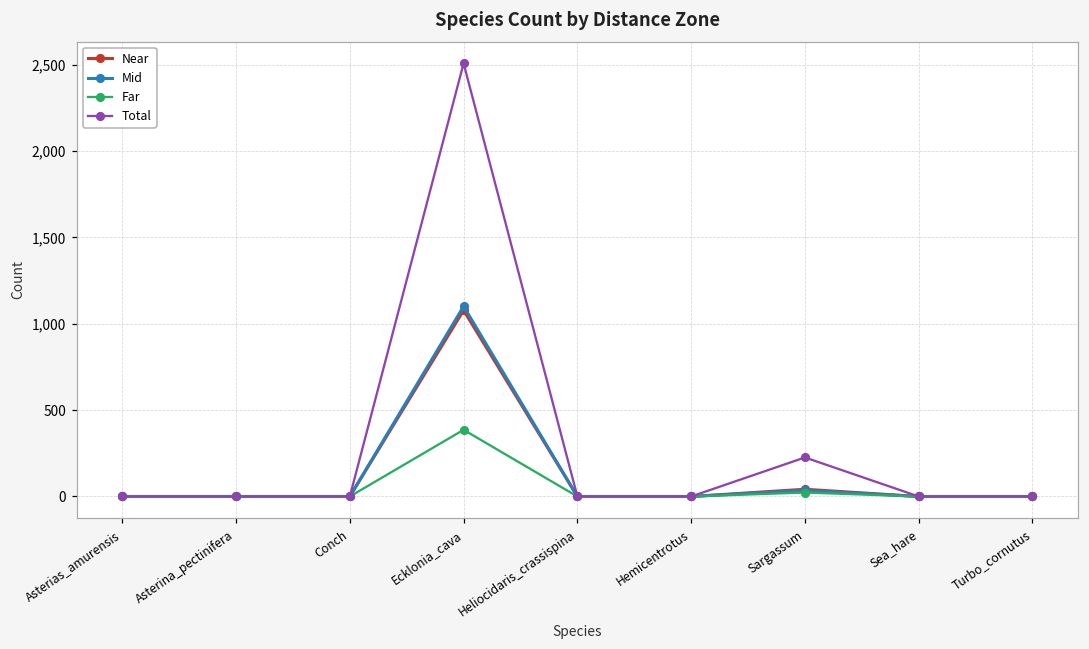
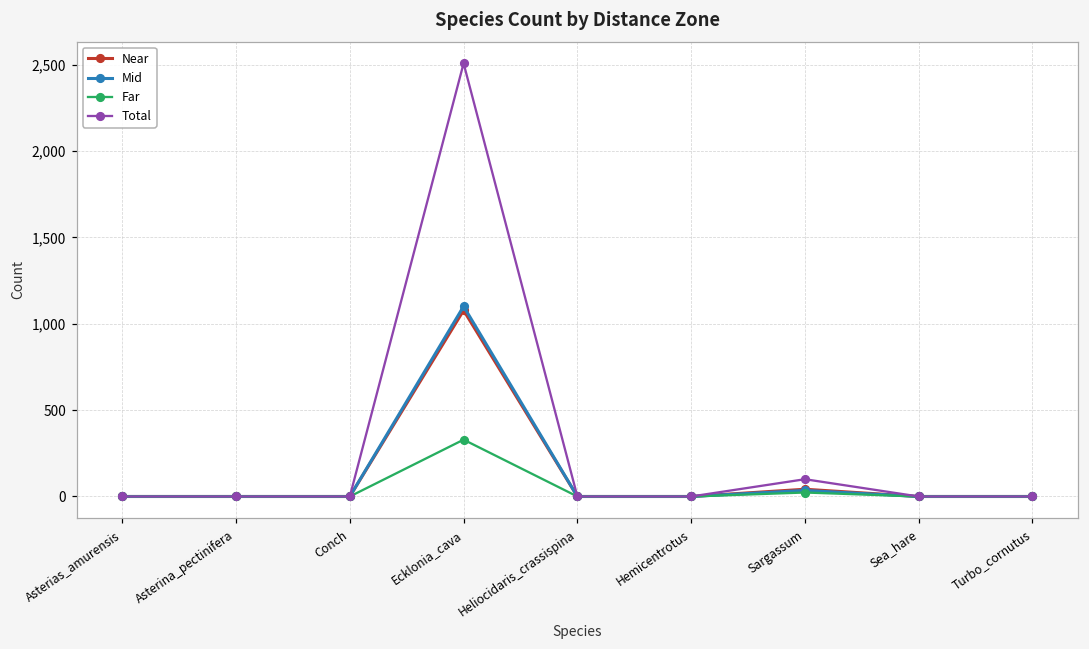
Far, Ecklonia_cava: 390 -> 330
Total, Sargassum: 230 -> 100
